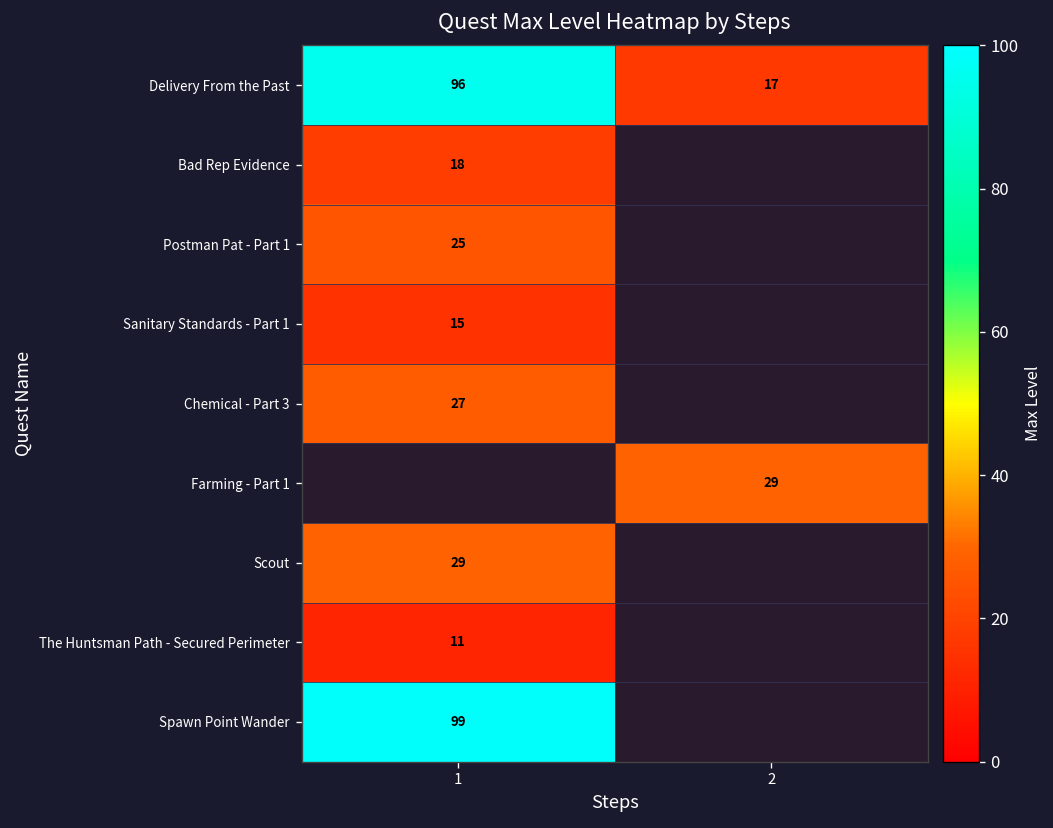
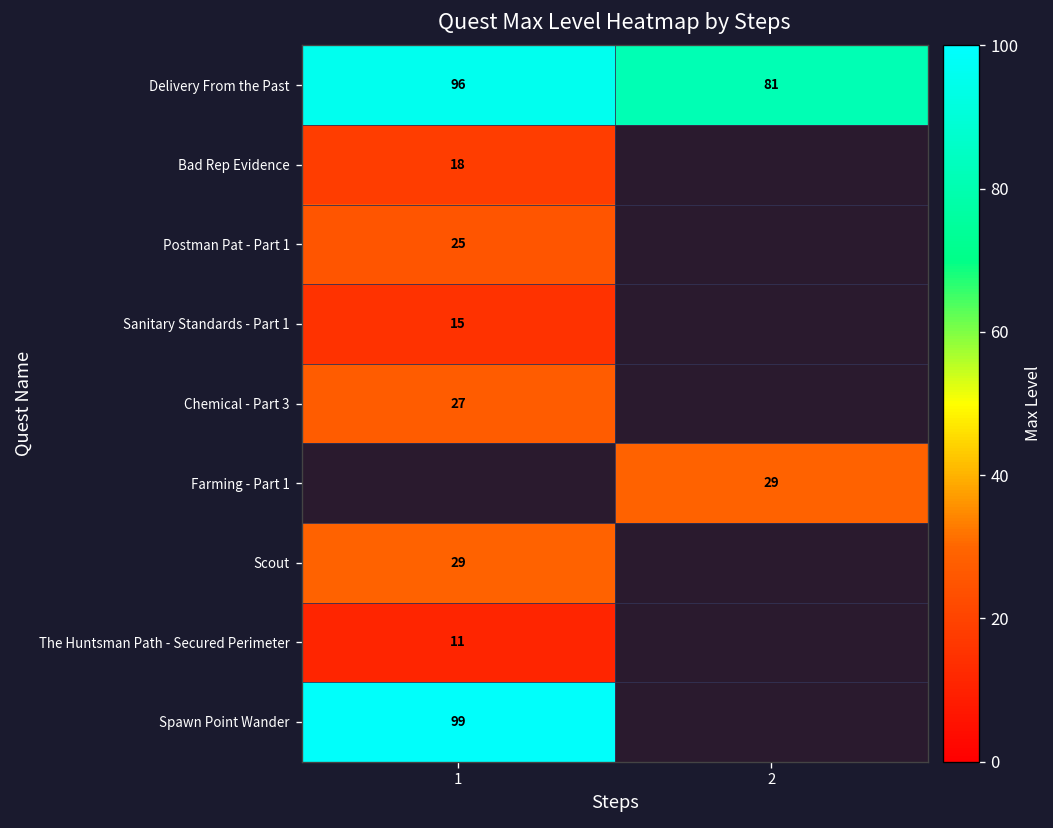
Delivery From the Past, 2: 17 -> 81
